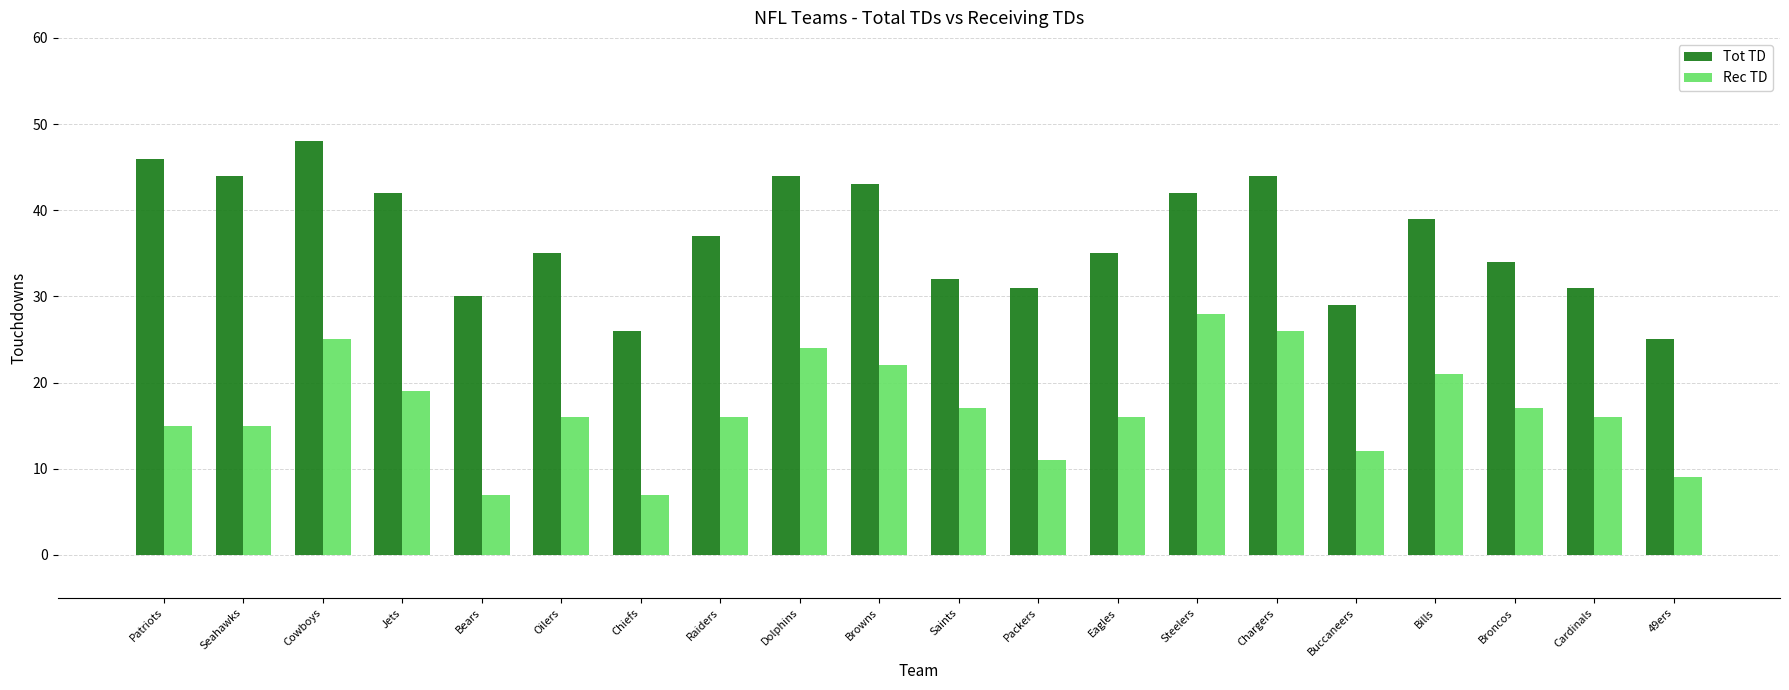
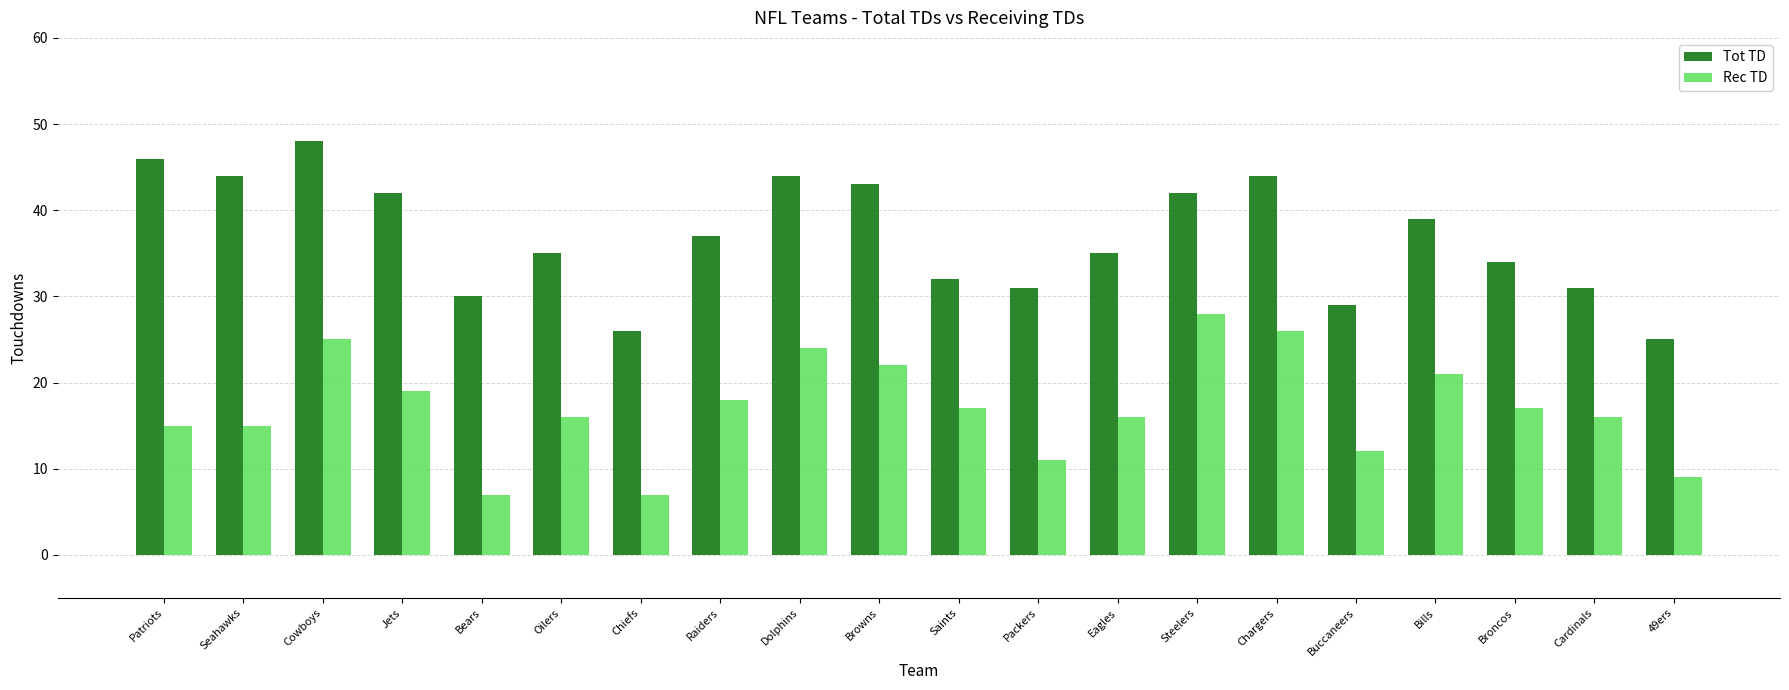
Rec TD, Raiders: 16 -> 18
